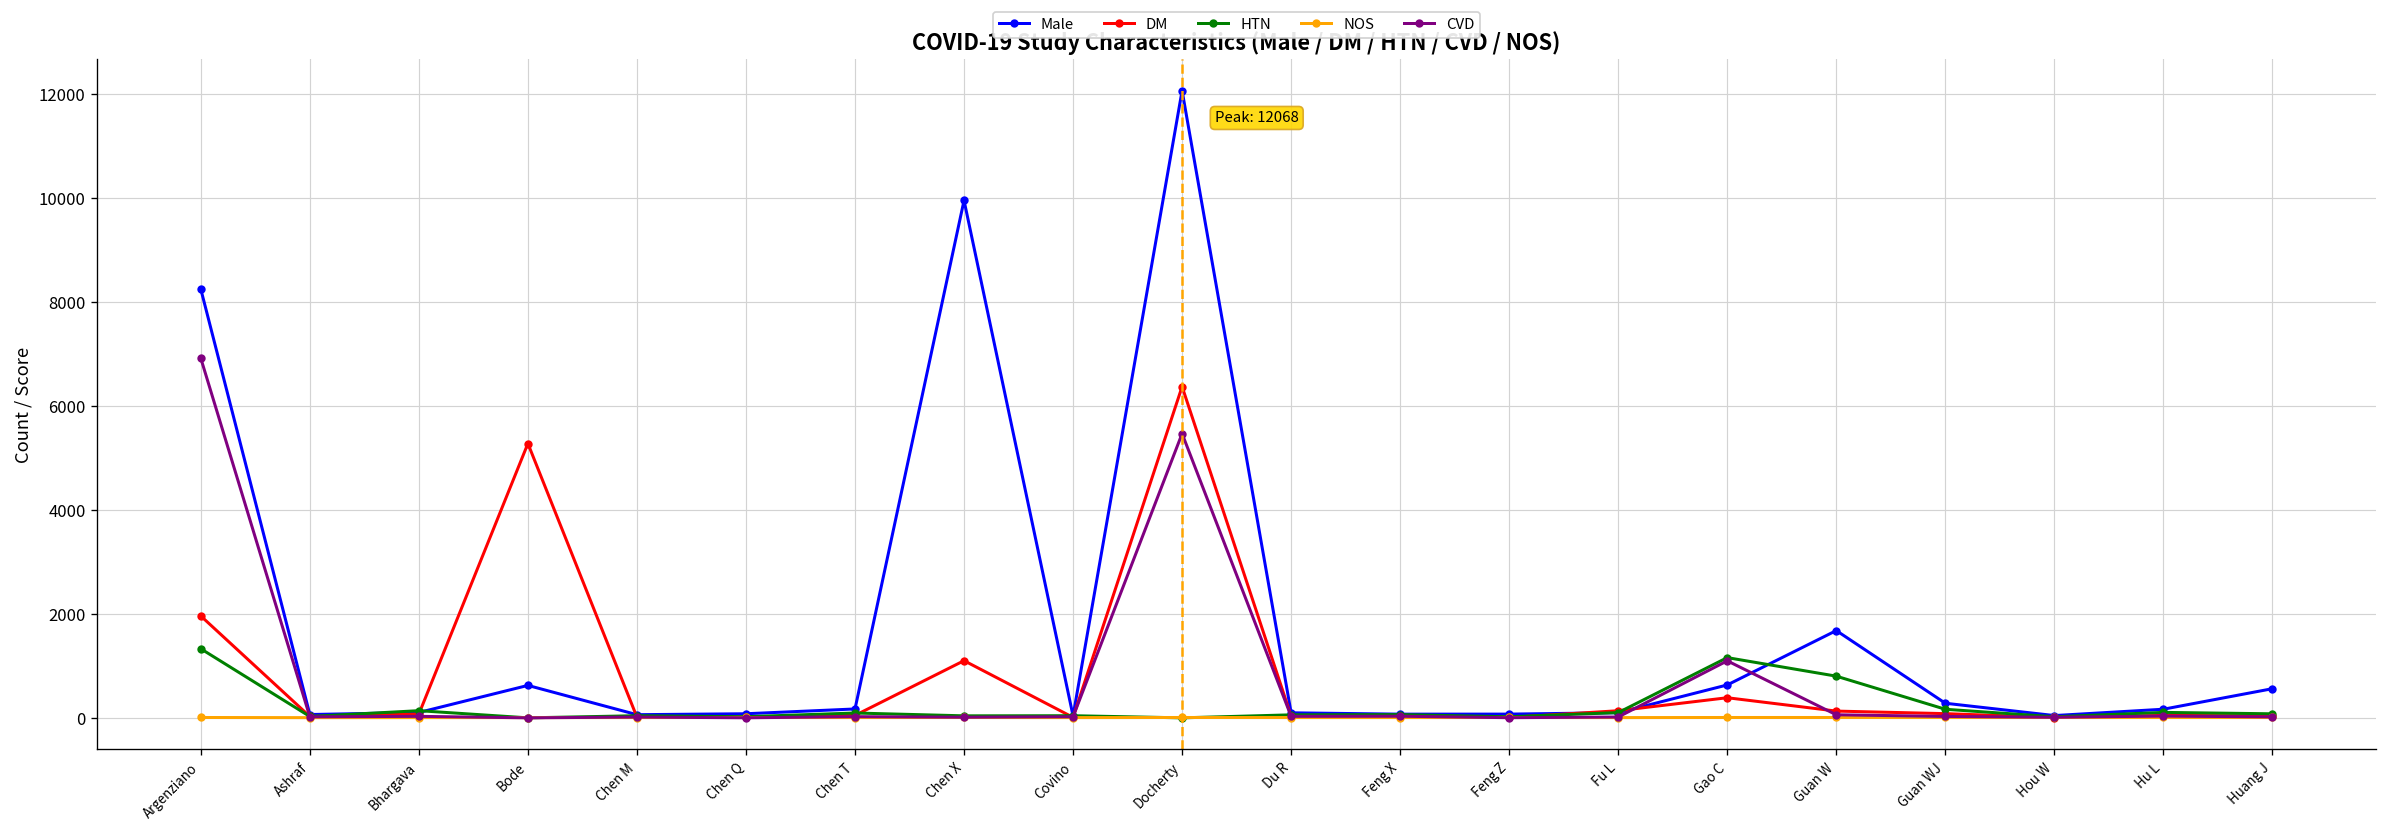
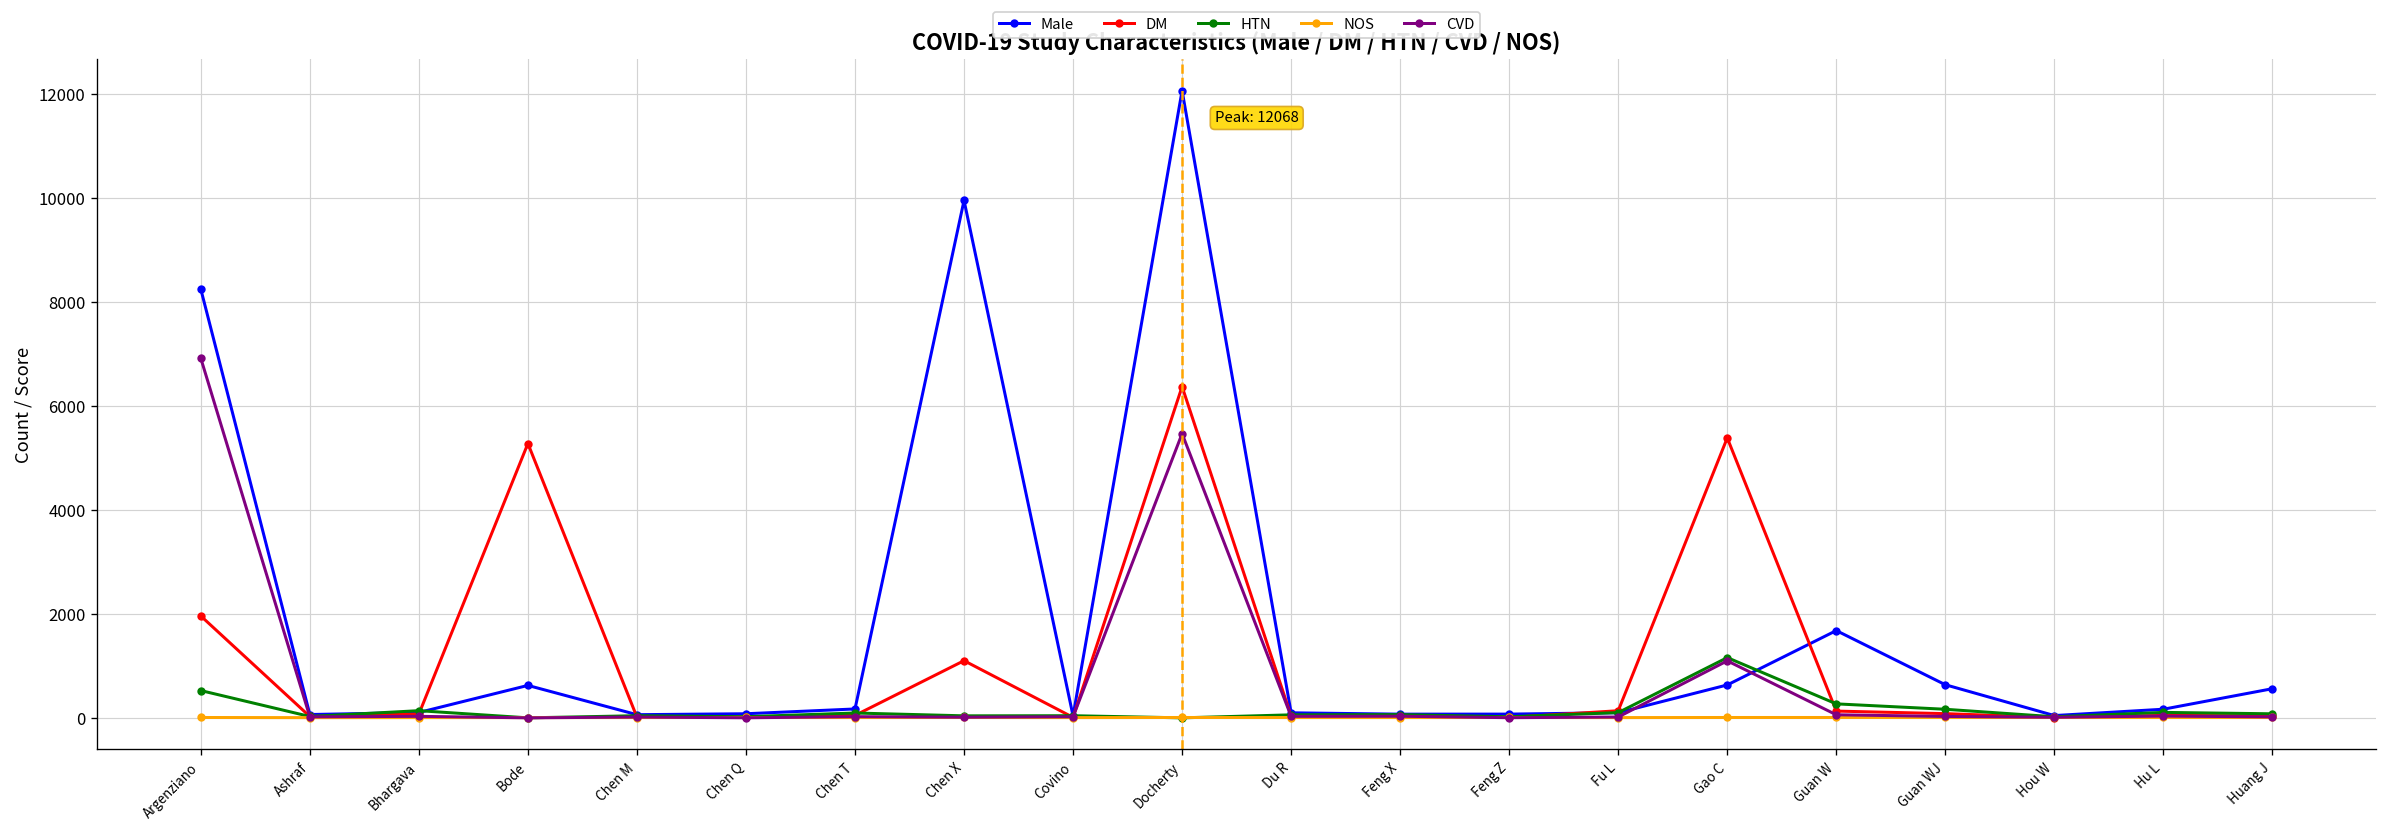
HTN, Argenziano: 1300 -> 500
DM, Gao C: 400 -> 5400
HTN, Guan W: 800 -> 300
Male, Guan WJ: 300 -> 600
